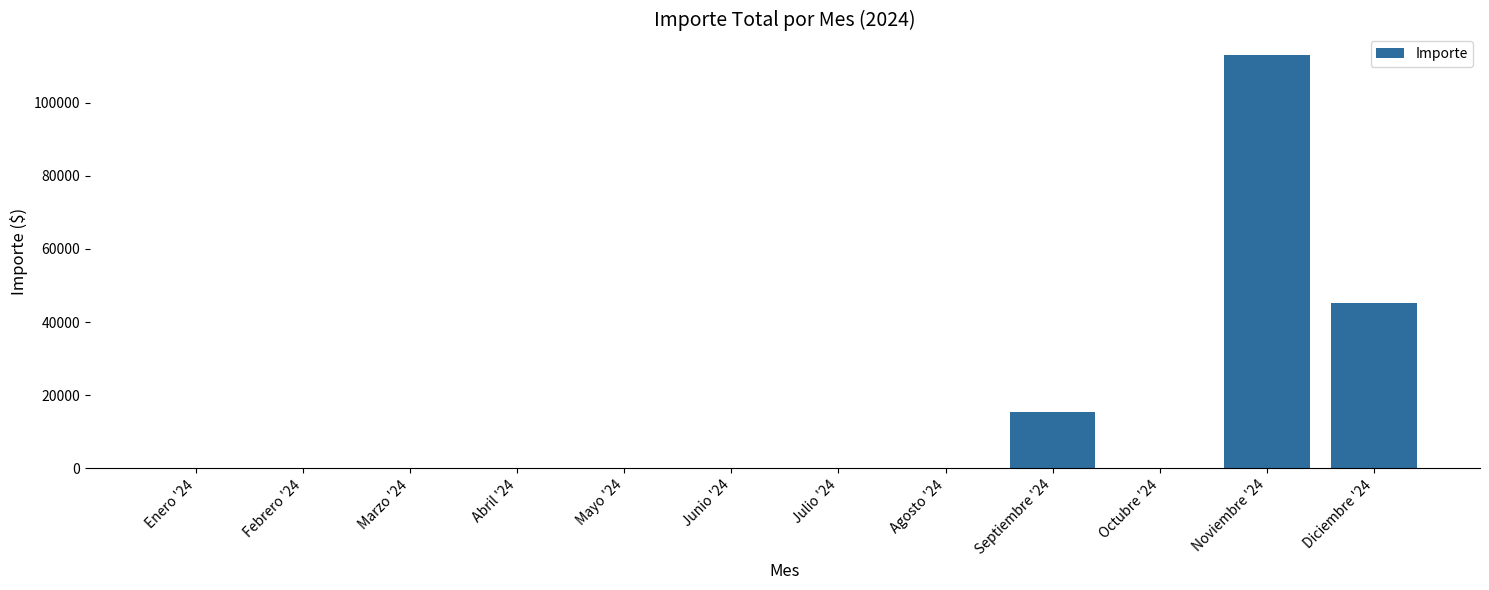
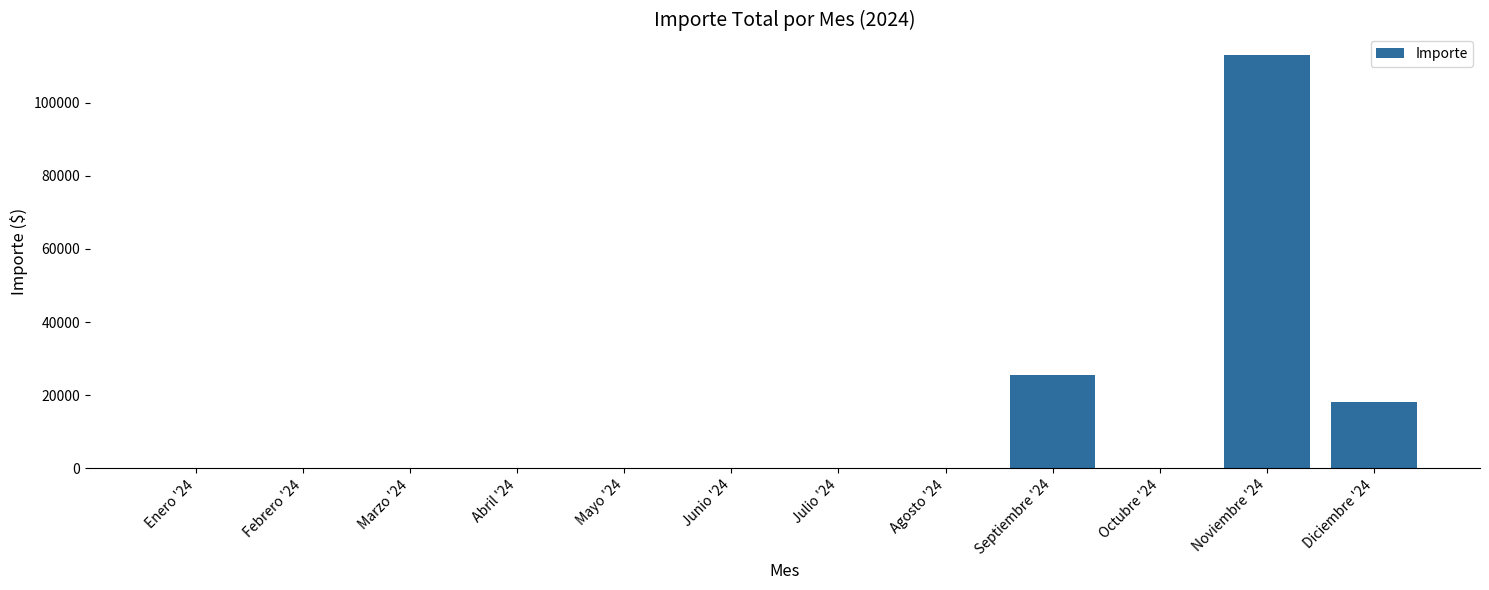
Septiembre '24: 15000 -> 25000
Diciembre '24: 45000 -> 18000
